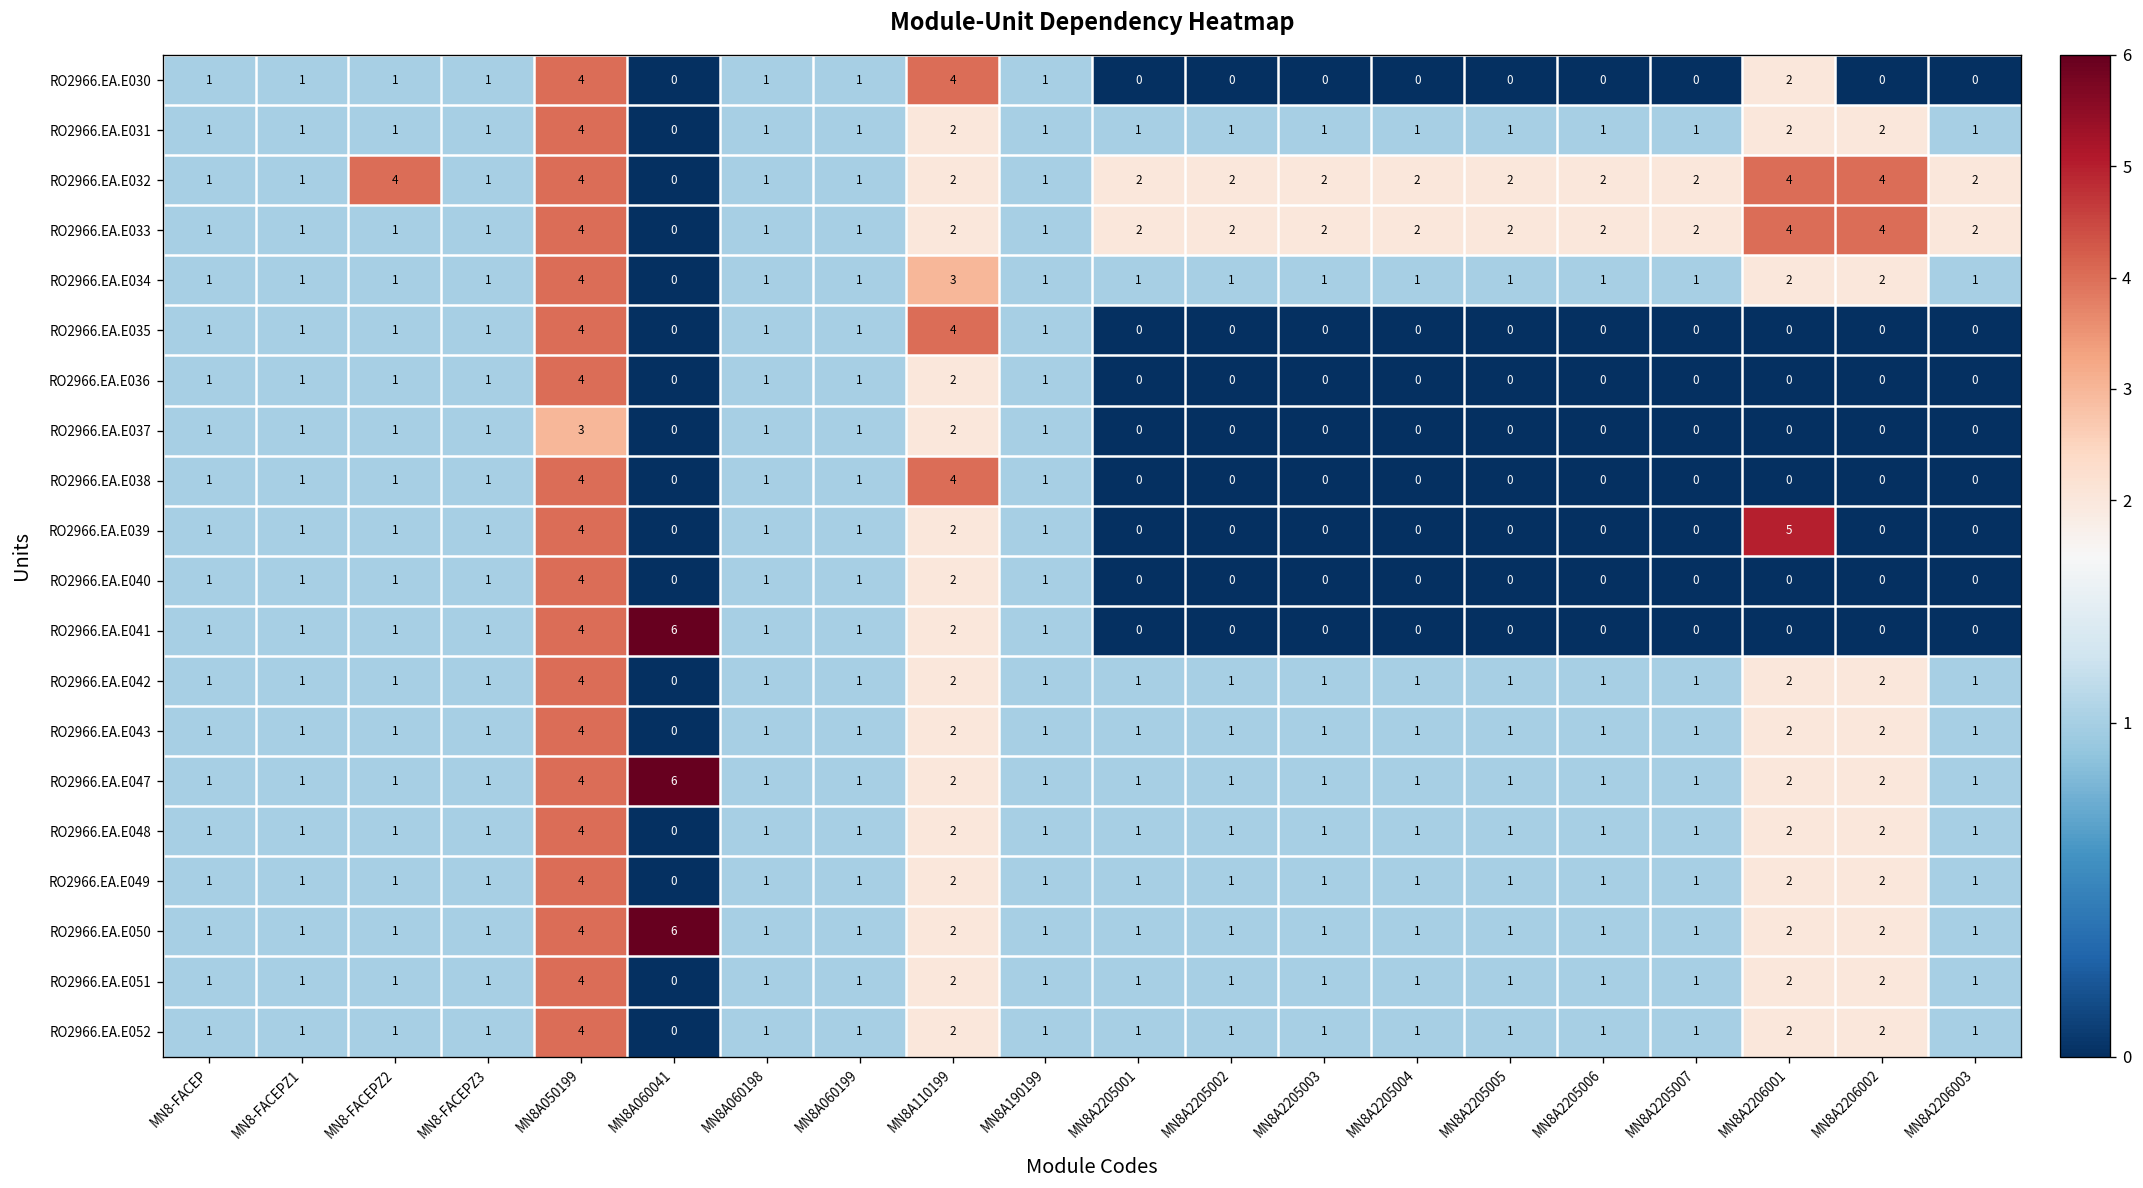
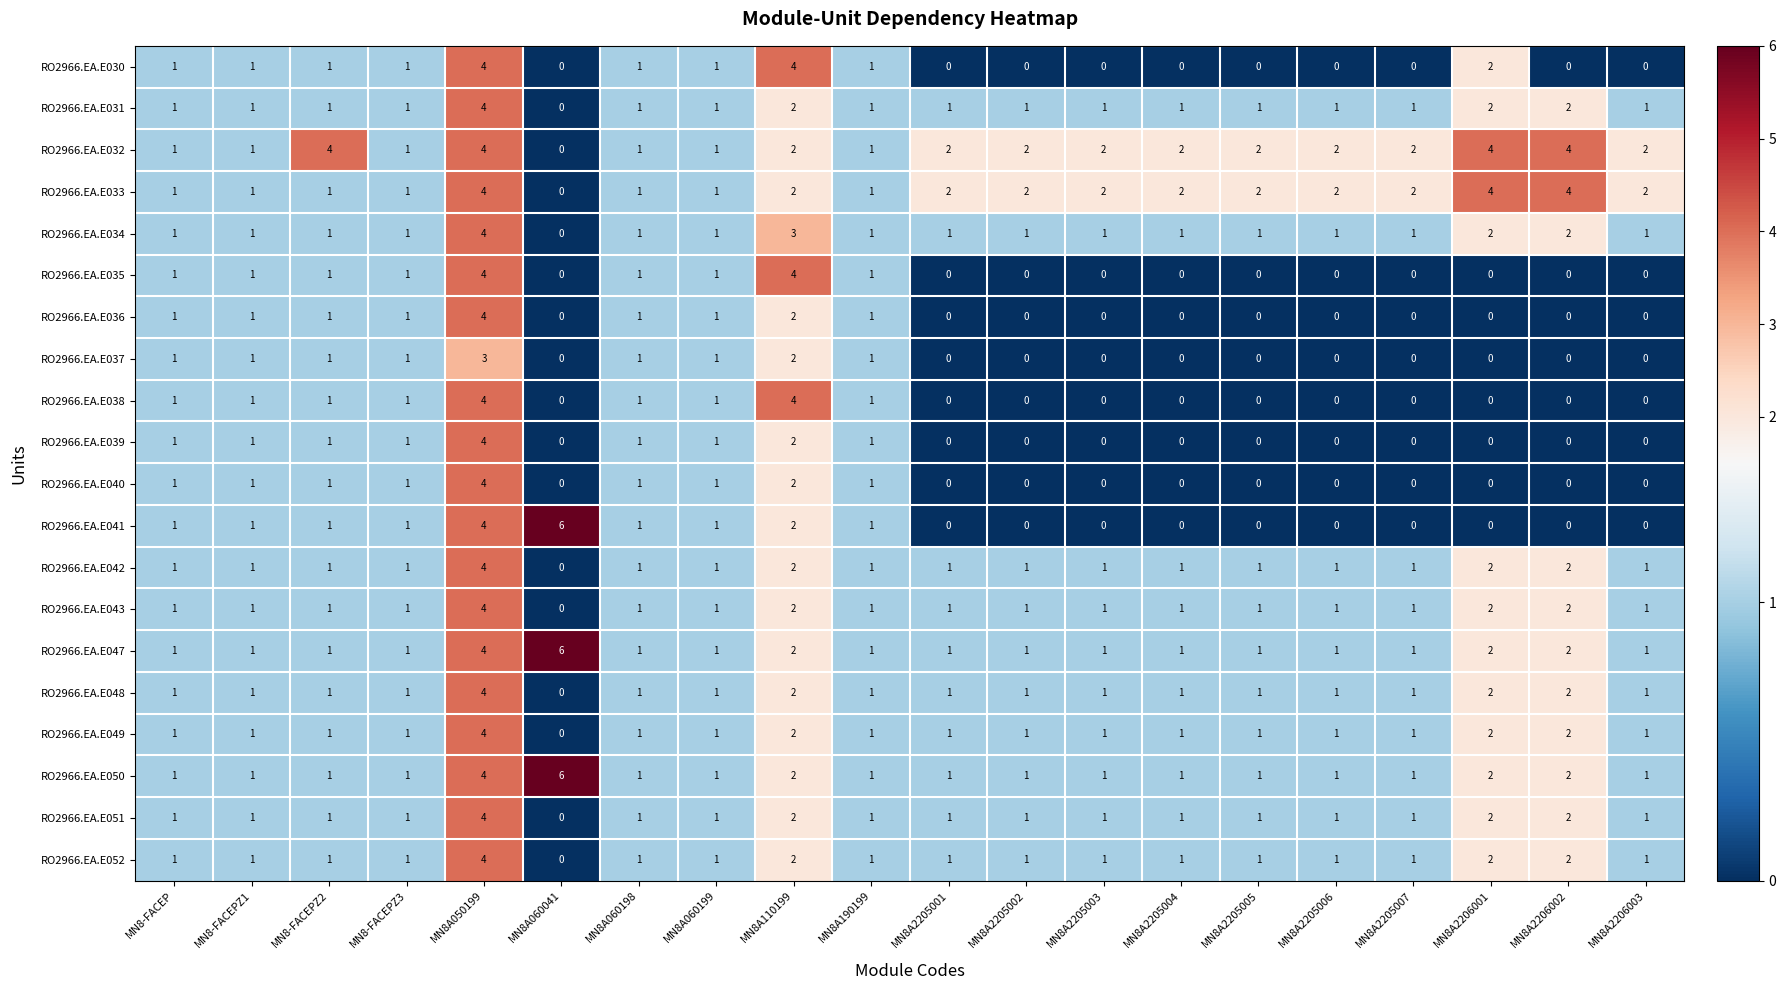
RO2966.EA.E039, MN8A2206001: 5 -> 0
